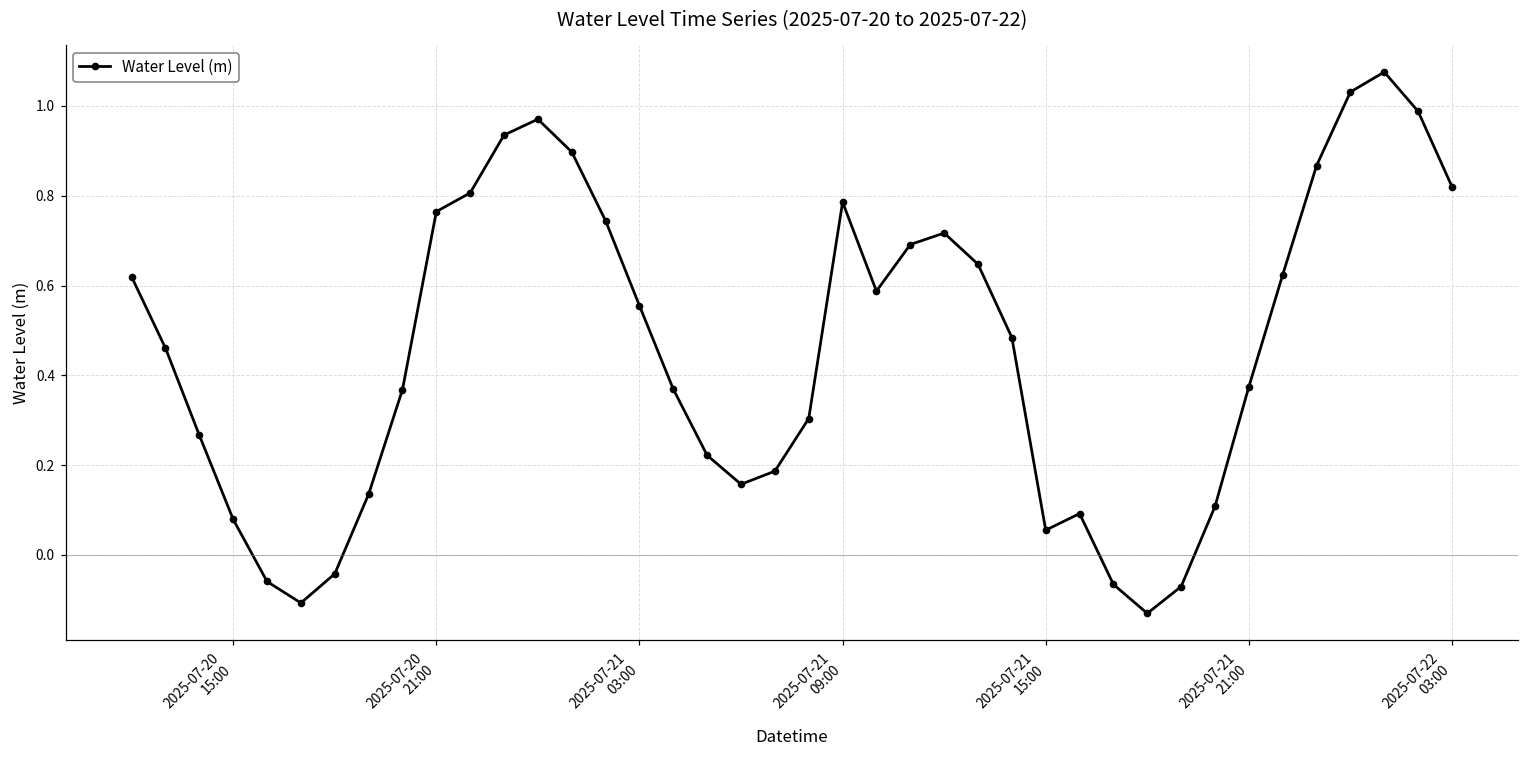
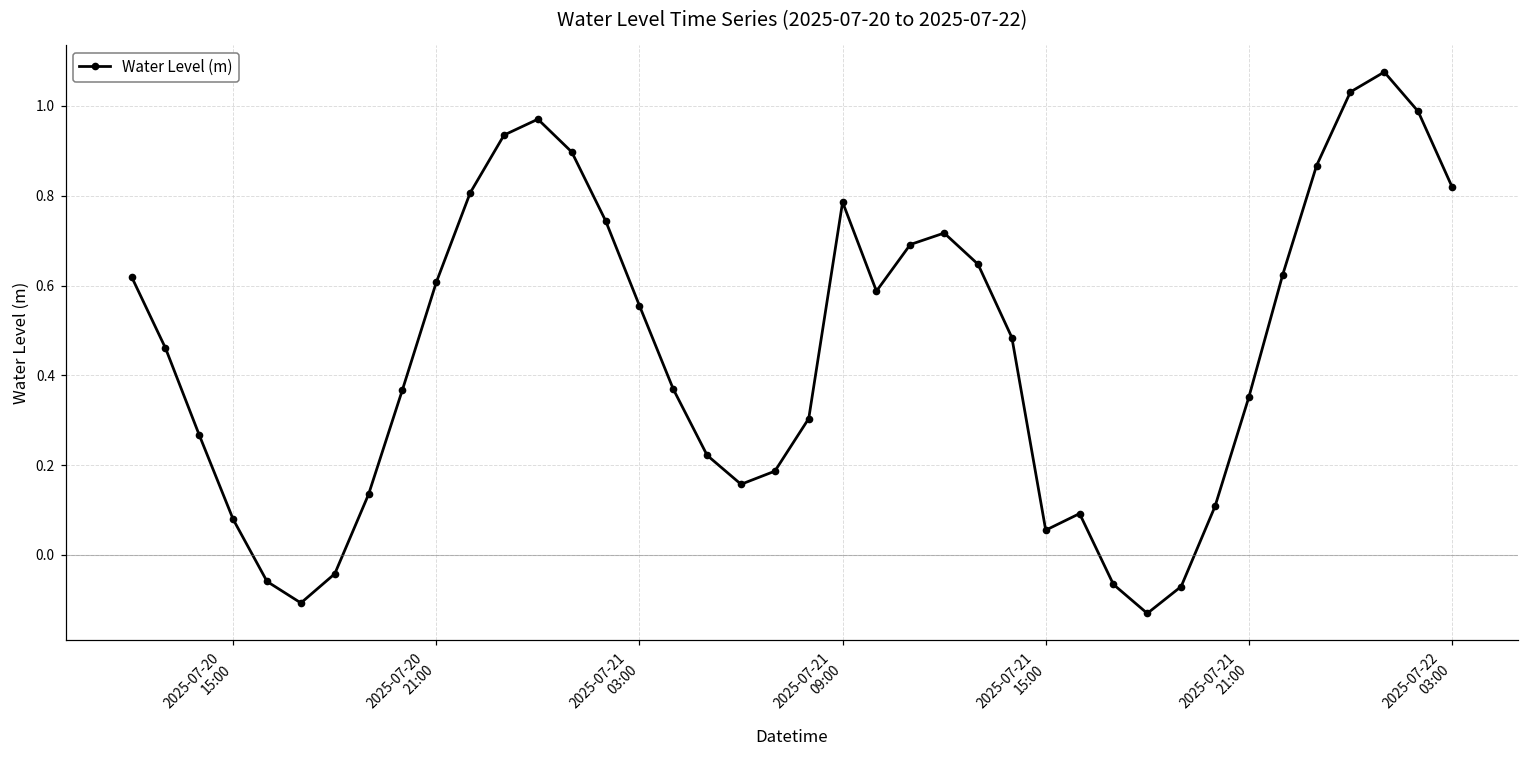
2025-07-20 21:00: 0.76 -> 0.61
2025-07-21 21:00: 0.37 -> 0.35
